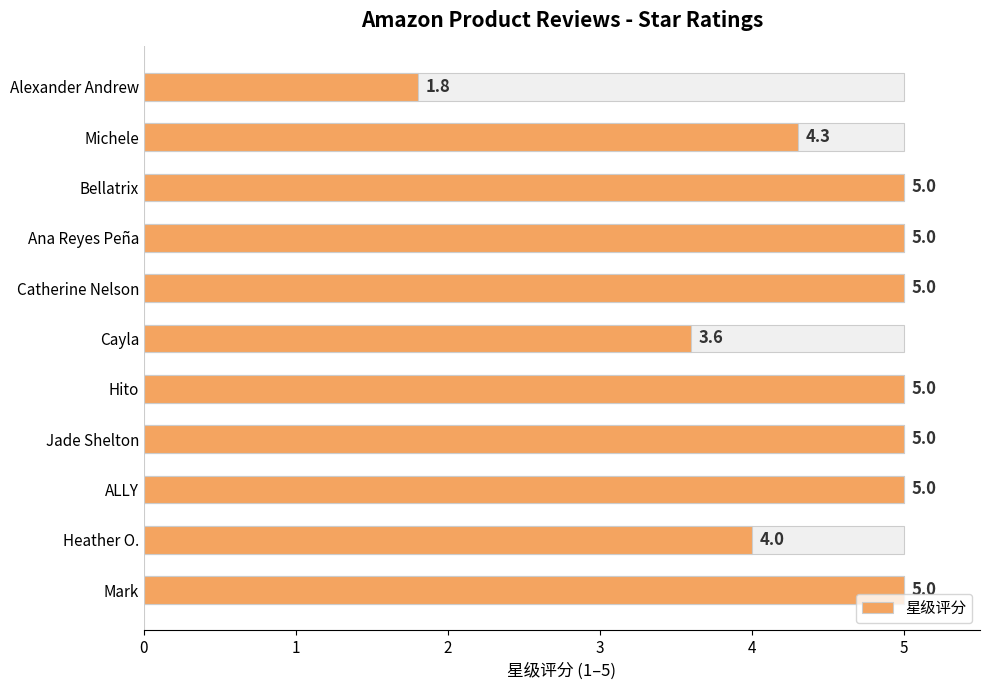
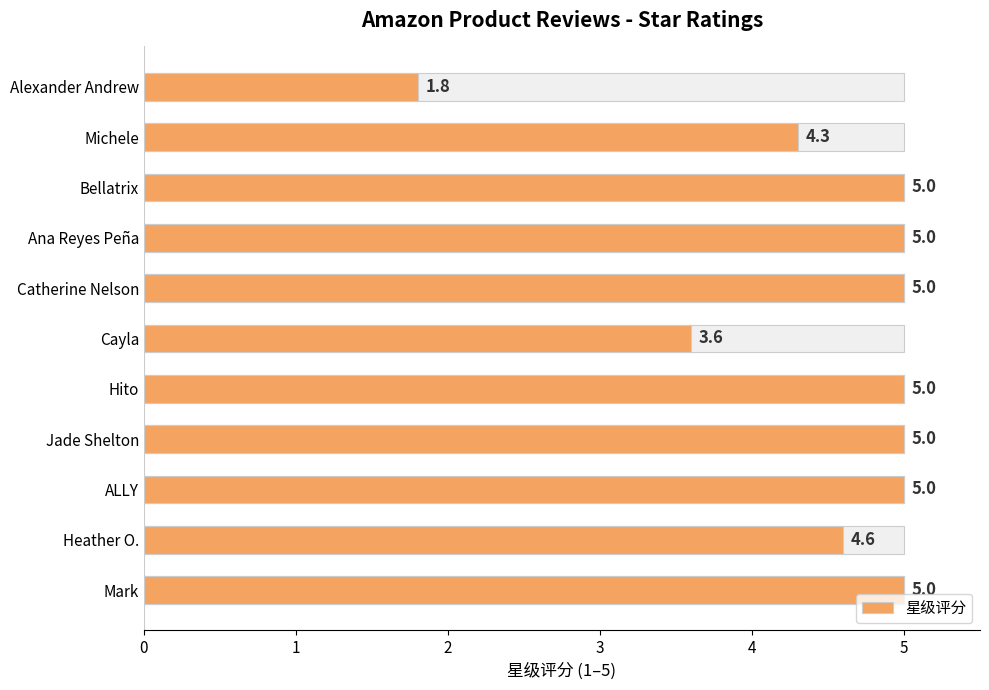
星级评分, Heather O.: 4.0 -> 4.6
